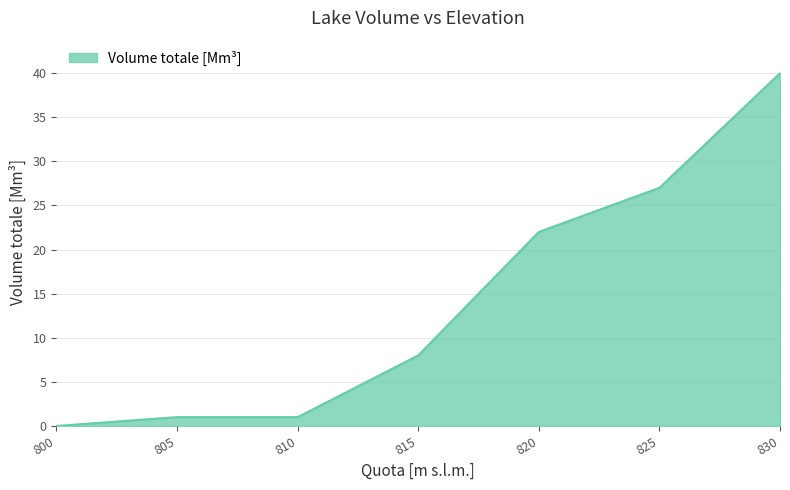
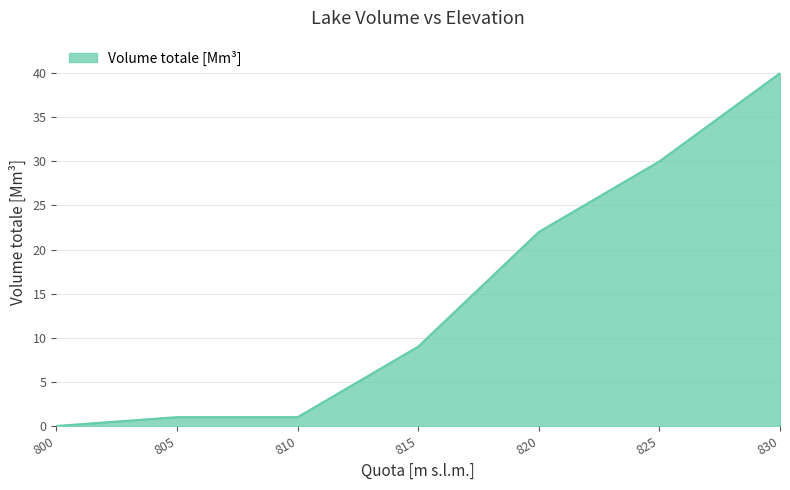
815: 8 -> 9
825: 27 -> 30
